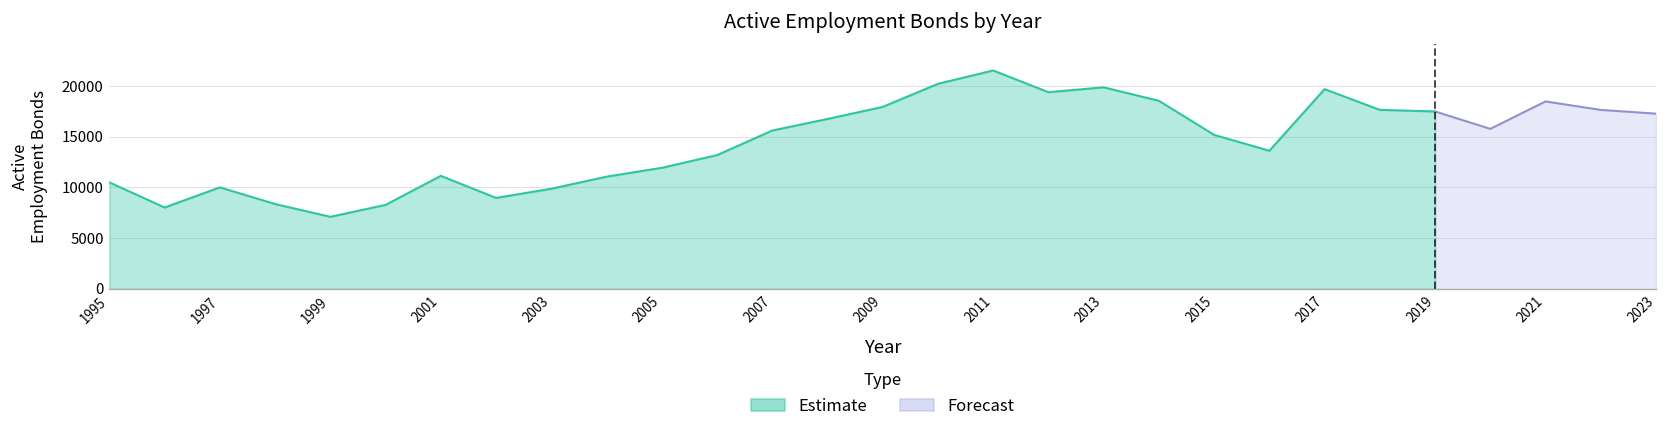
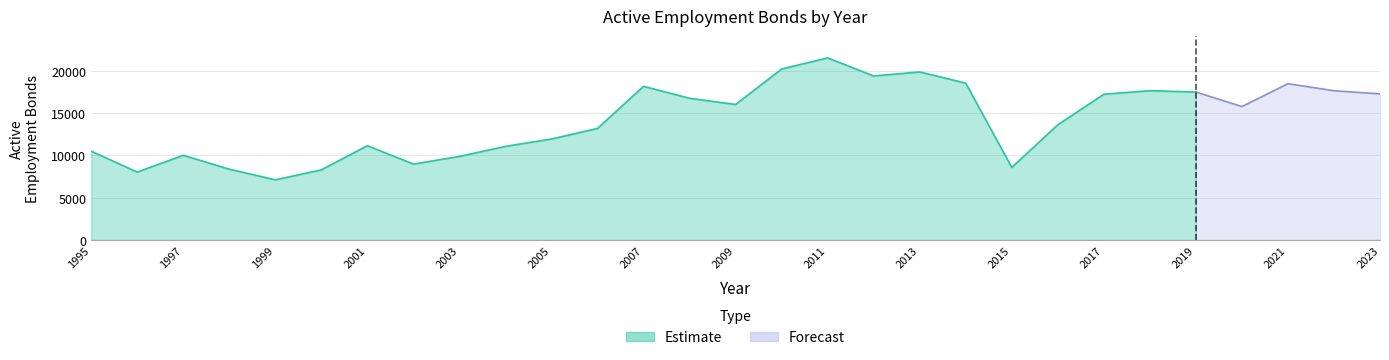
Estimate, 2007: 16000 -> 18000
Estimate, 2009: 18000 -> 16000
Estimate, 2015: 15000 -> 9000
Estimate, 2017: 20000 -> 17000
